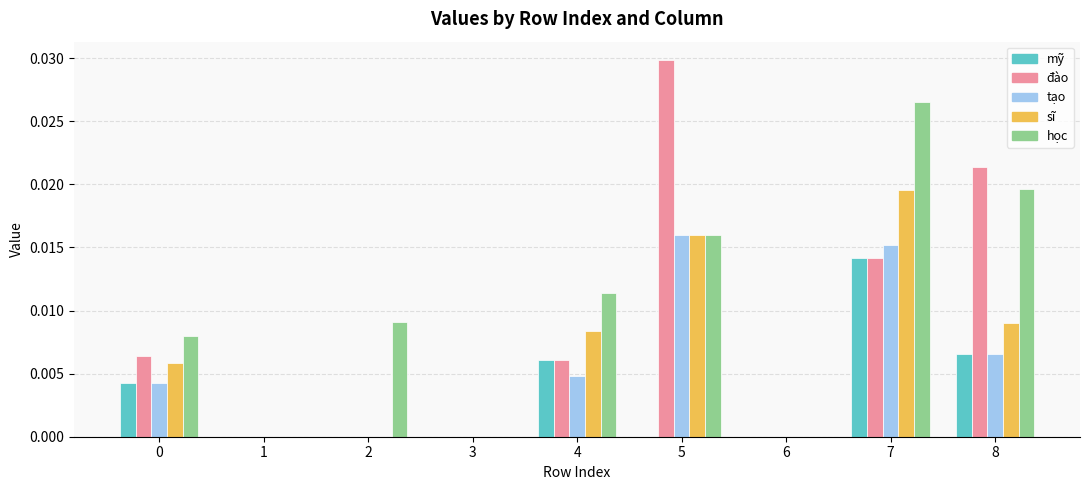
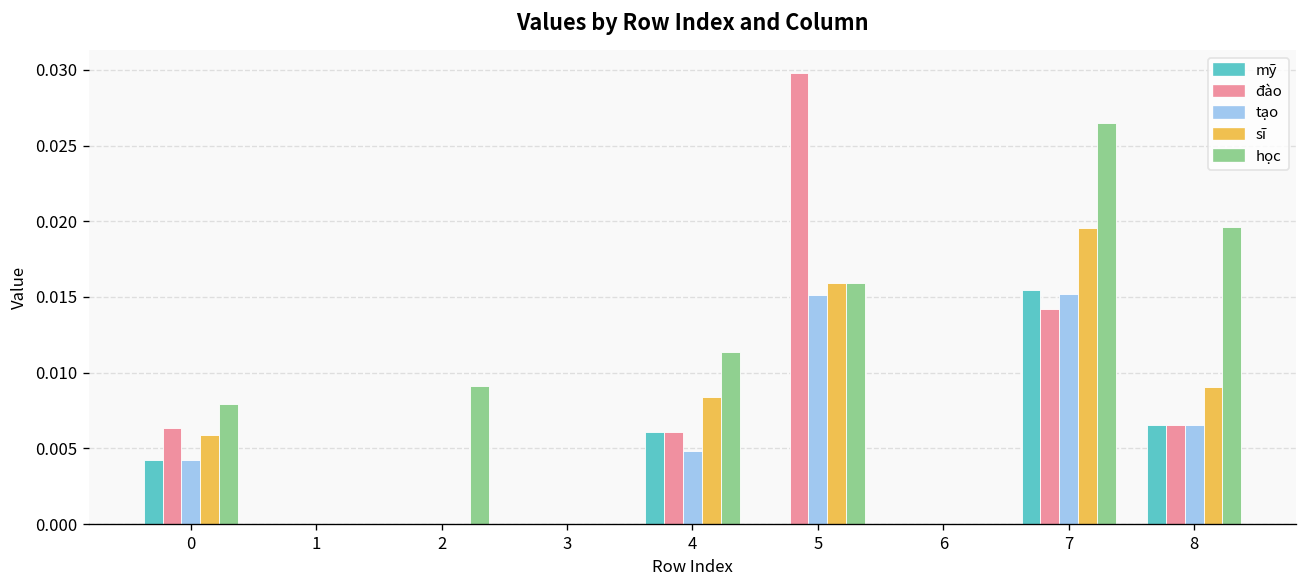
tạo, 5: 0.0160 -> 0.0151
mỹ, 7: 0.0142 -> 0.0155
đào, 8: 0.0213 -> 0.0065
